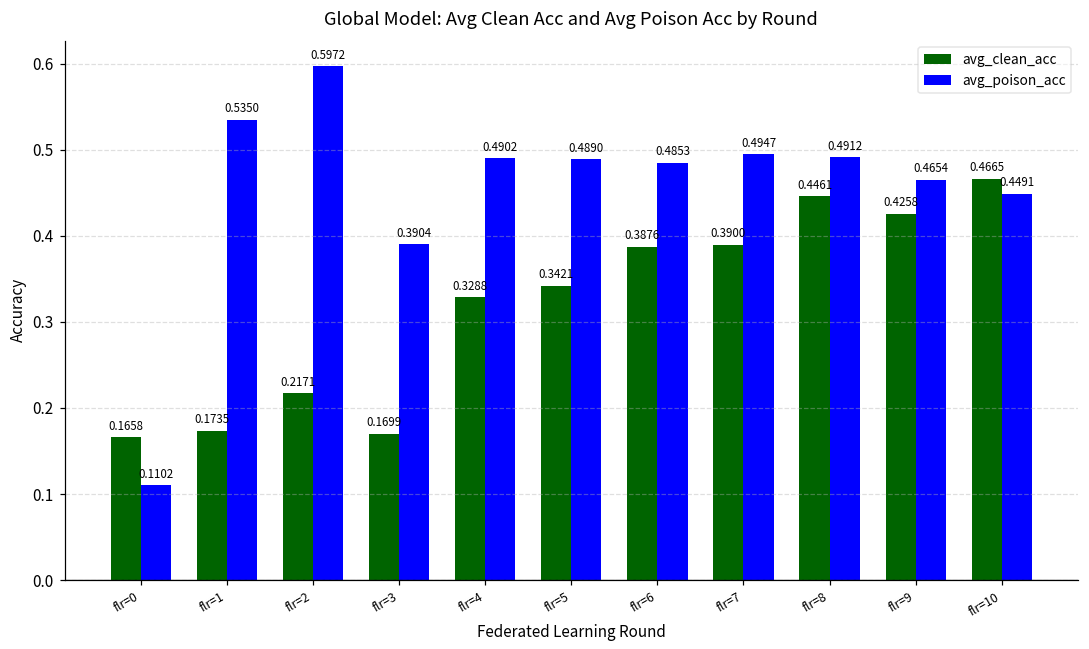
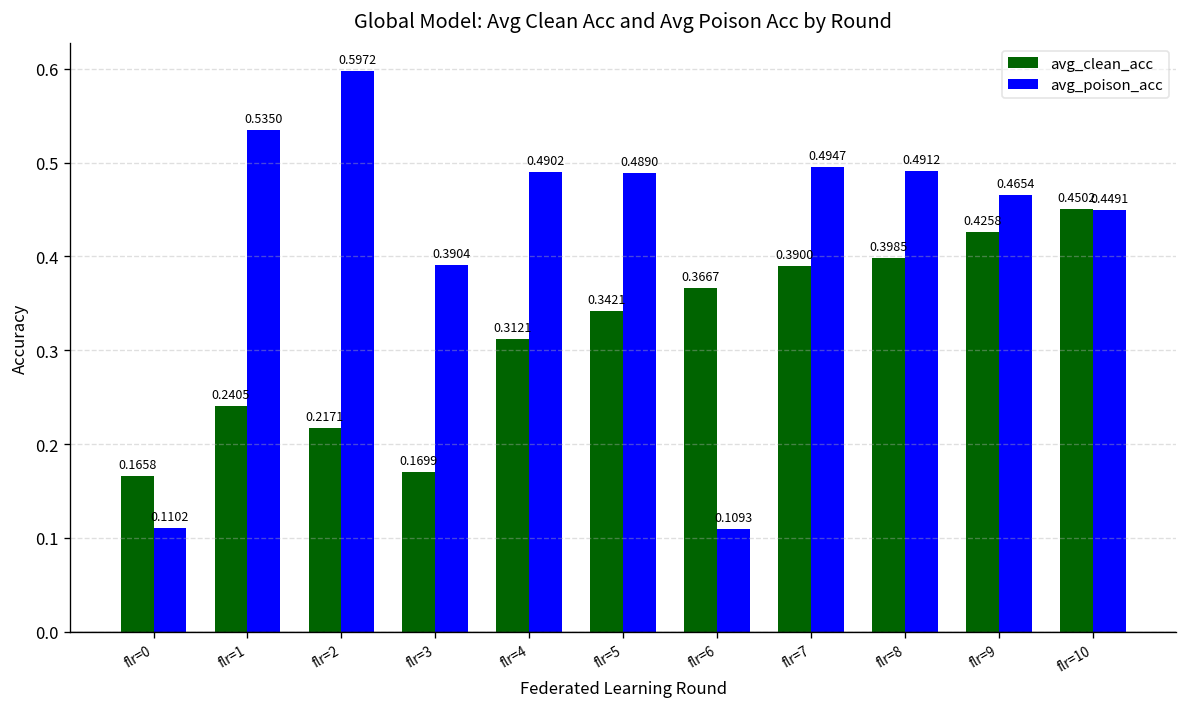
avg_clean_acc, flr=1: 0.1735 -> 0.2405
avg_clean_acc, flr=4: 0.3288 -> 0.3121
avg_clean_acc, flr=6: 0.3876 -> 0.3667
avg_poison_acc, flr=6: 0.4853 -> 0.1093
avg_clean_acc, flr=8: 0.4461 -> 0.3985
avg_clean_acc, flr=10: 0.4665 -> 0.4502
